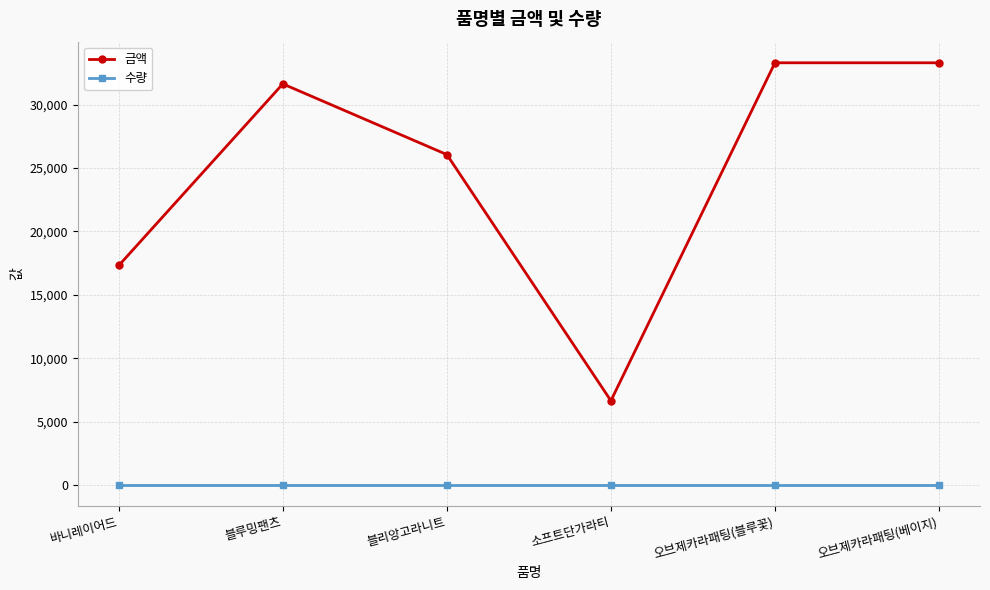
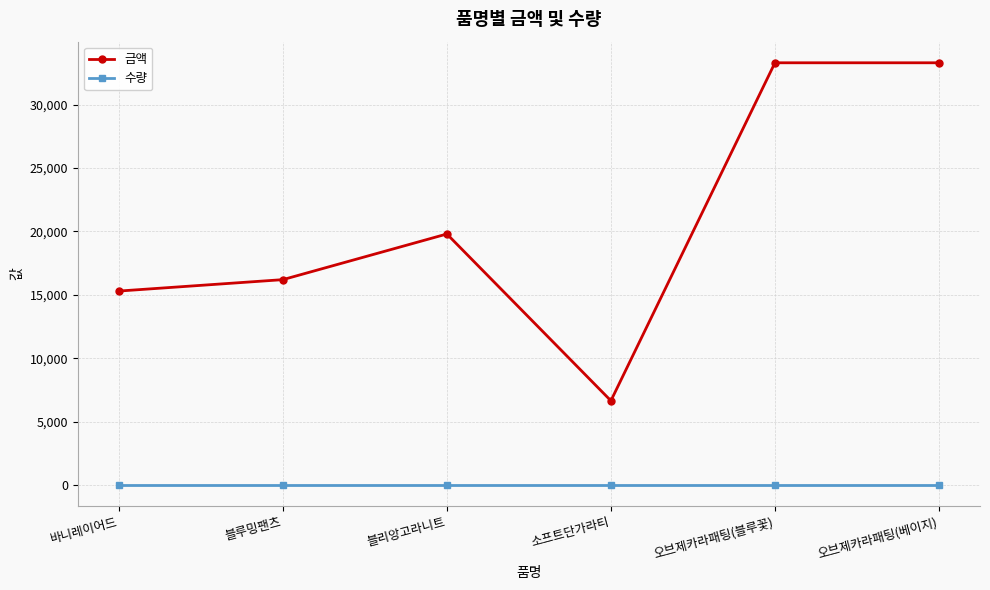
금액, 바니레이어드: 17,300 -> 15,300
금액, 블루밍팬츠: 31,600 -> 16,200
금액, 블리앙고라니트: 26,100 -> 19,800
